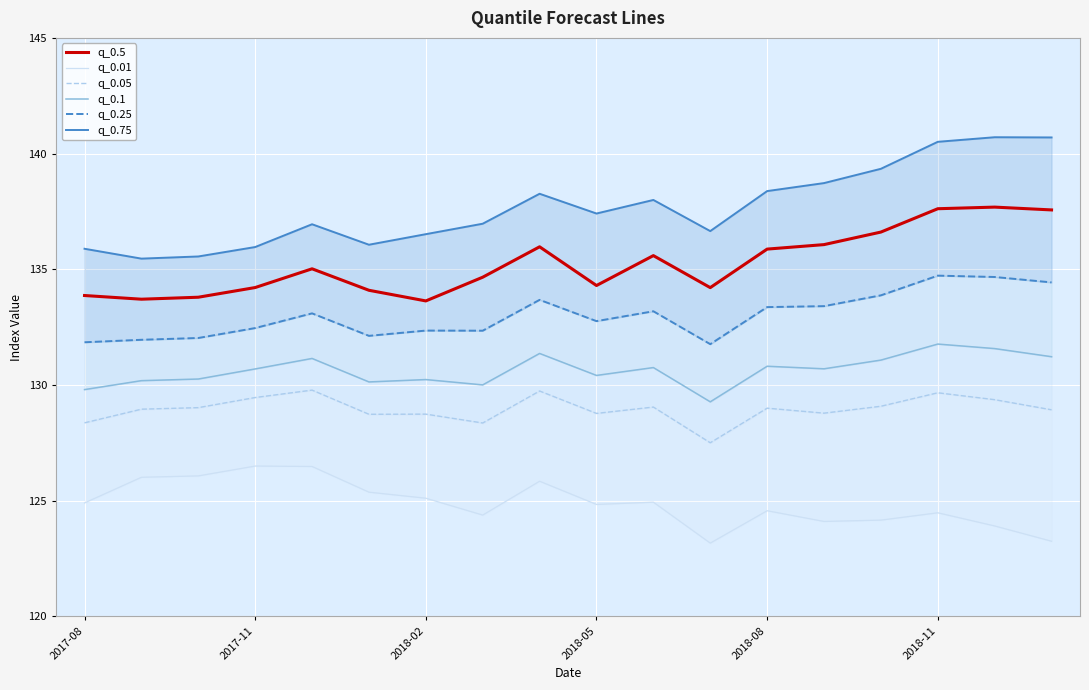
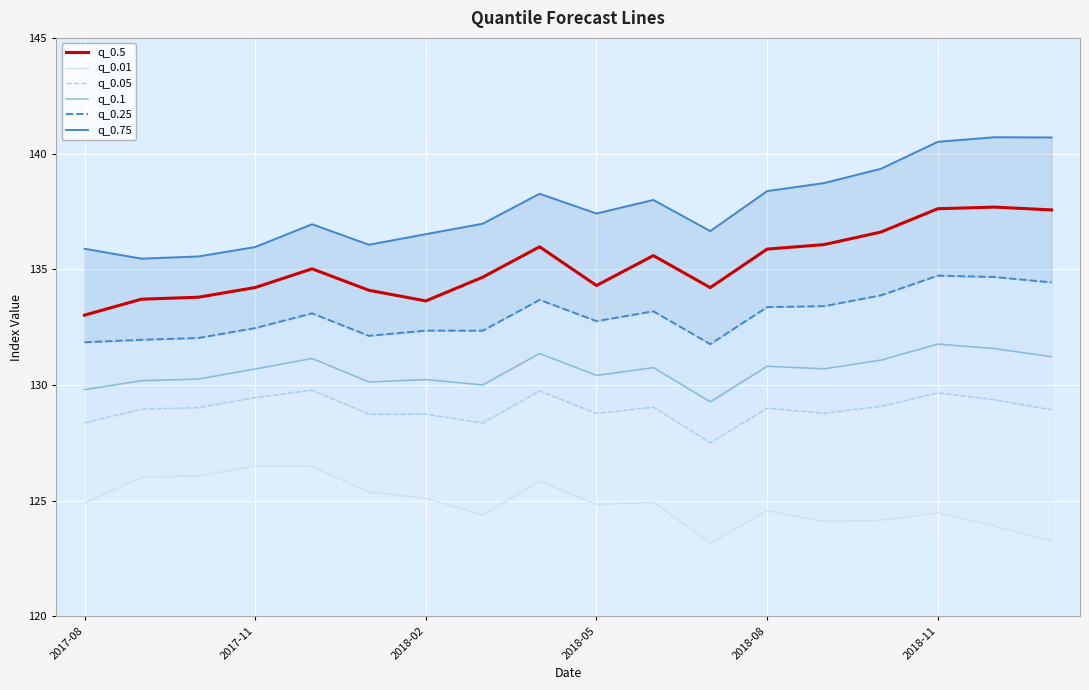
q_0.5, 2017-08: 133.9 -> 133.0
